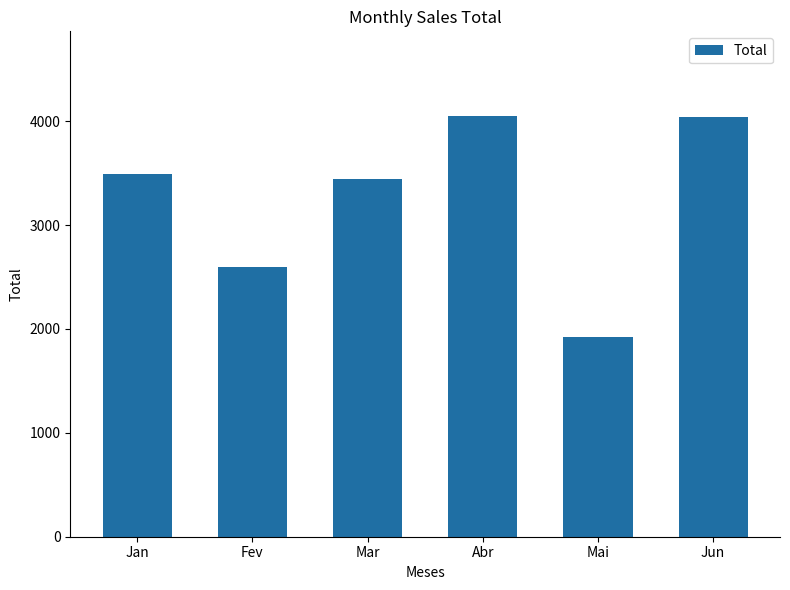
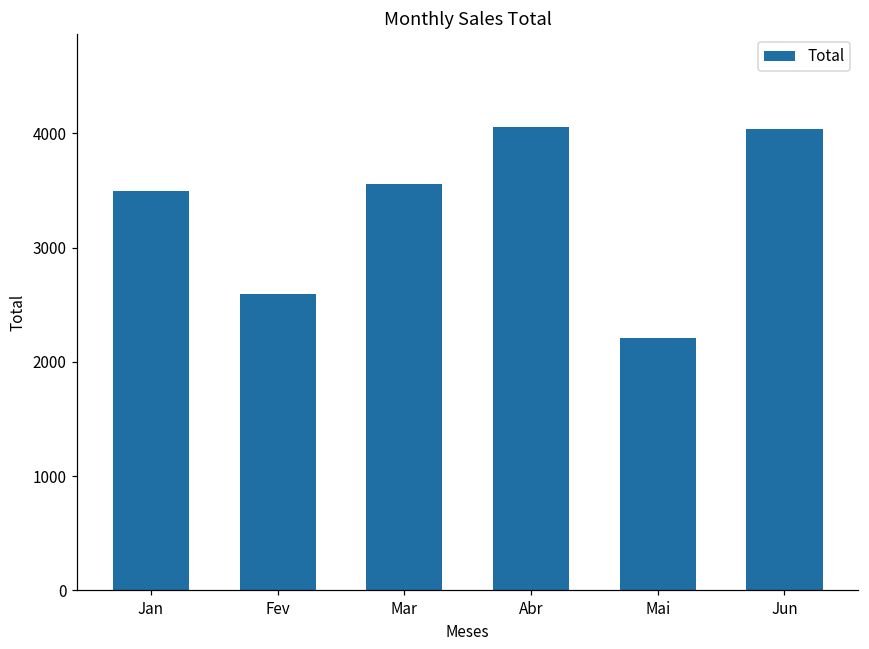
Mar: 3440 -> 3560
Mai: 1920 -> 2210
